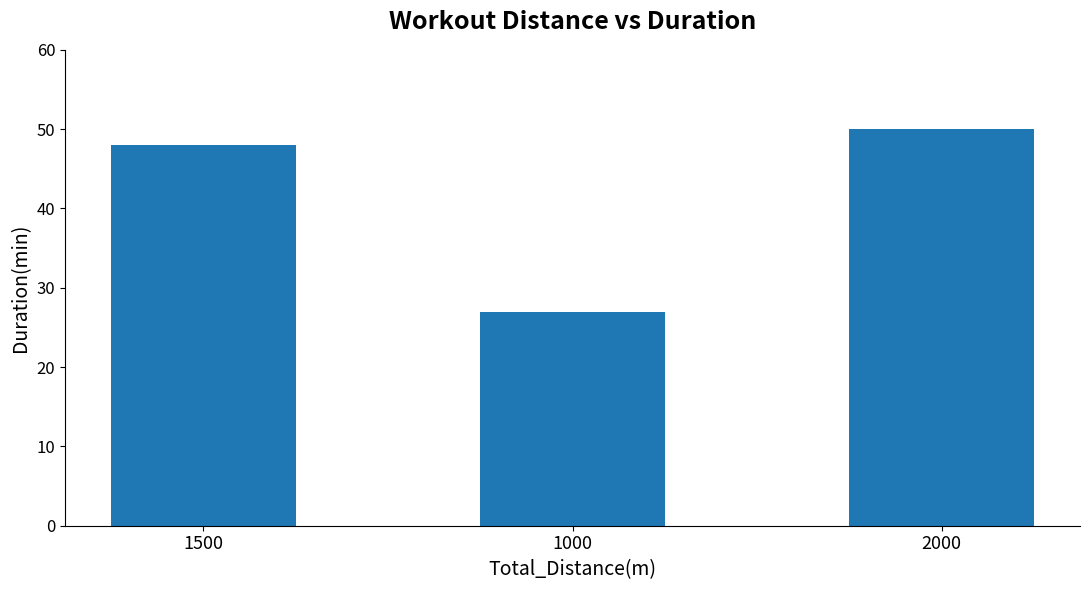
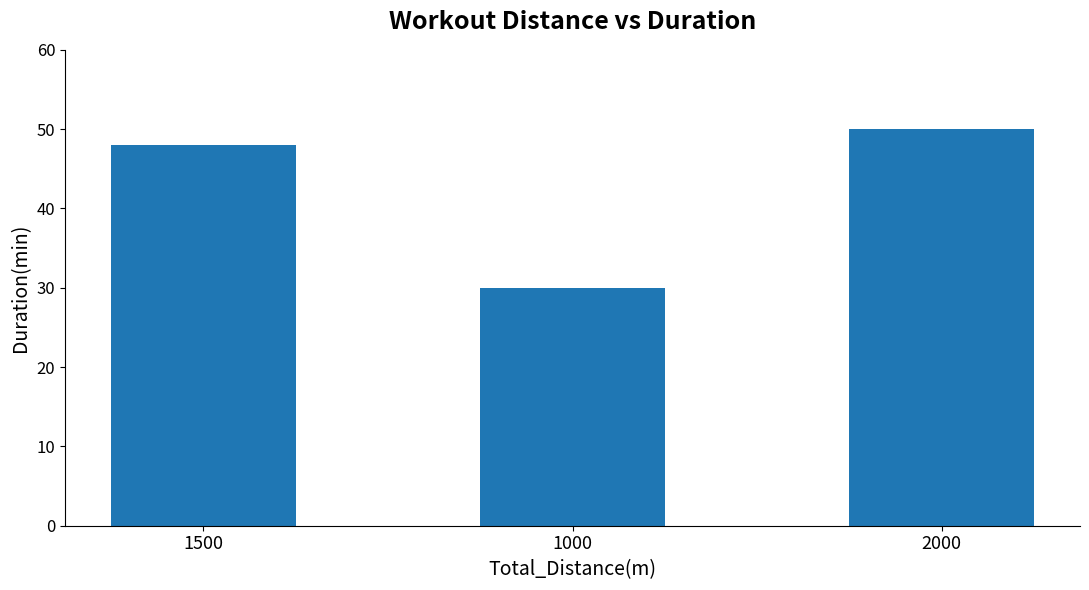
1000: 27 -> 30
